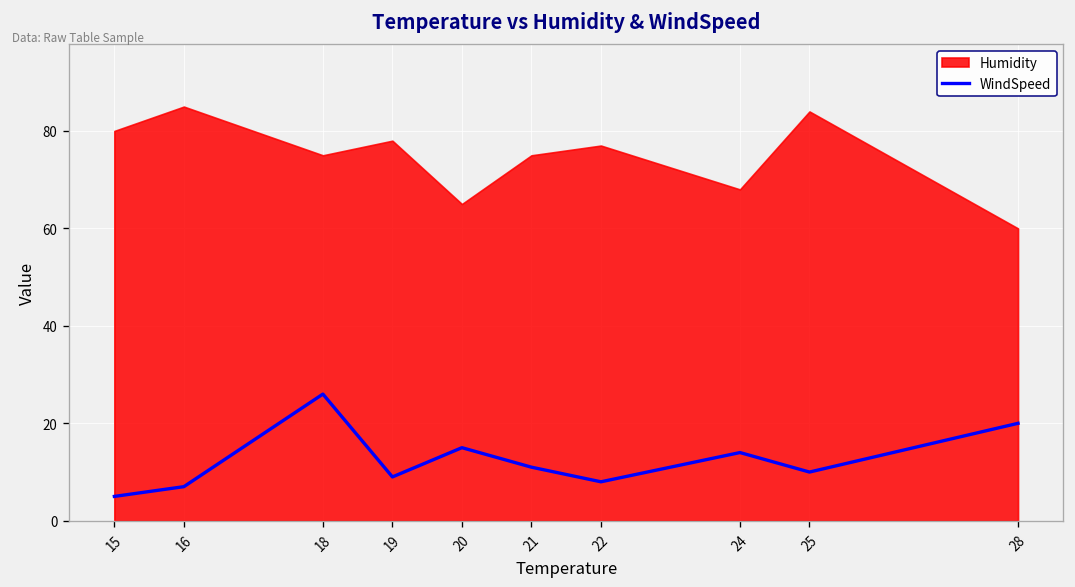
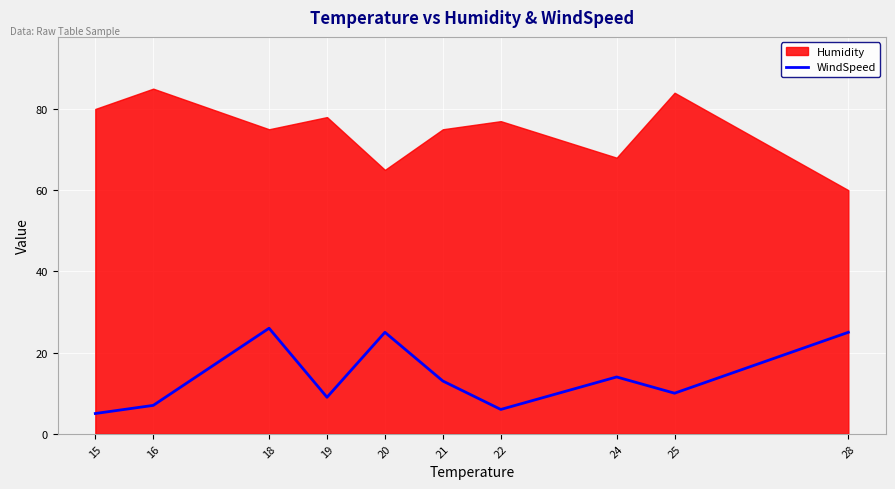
WindSpeed, 20: 15 -> 25
WindSpeed, 21: 11 -> 13
WindSpeed, 22: 8 -> 6
WindSpeed, 28: 20 -> 25
